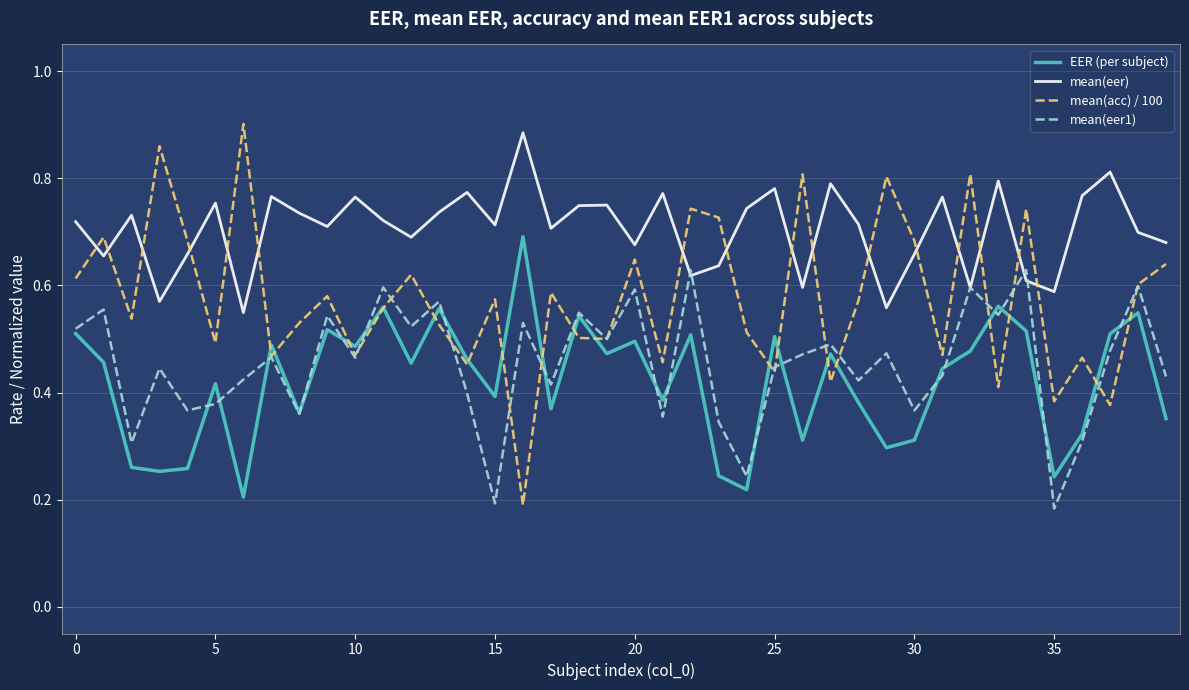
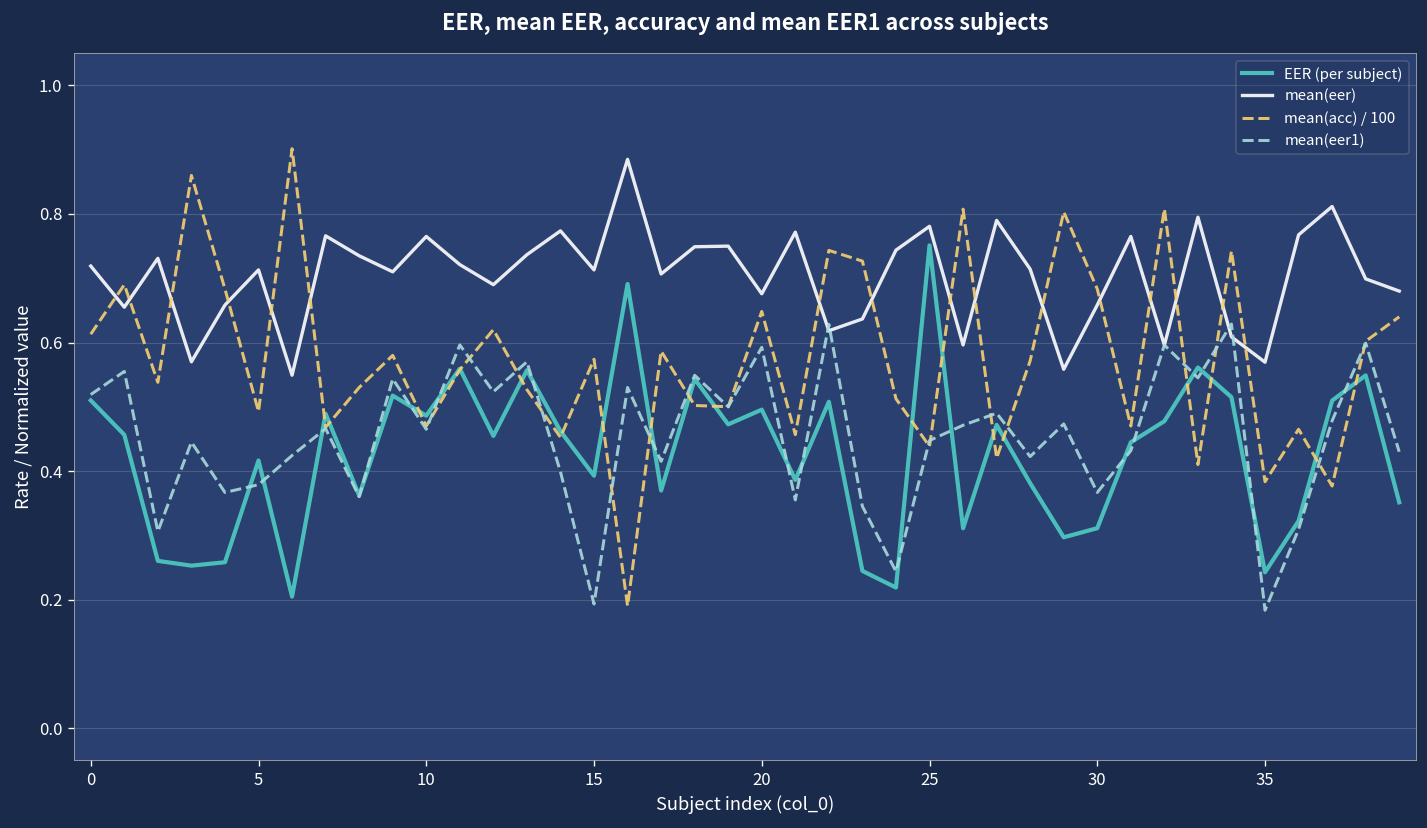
mean(eer), 5: 0.75 -> 0.71
EER (per subject), 25: 0.50 -> 0.75
mean(eer), 35: 0.59 -> 0.57
